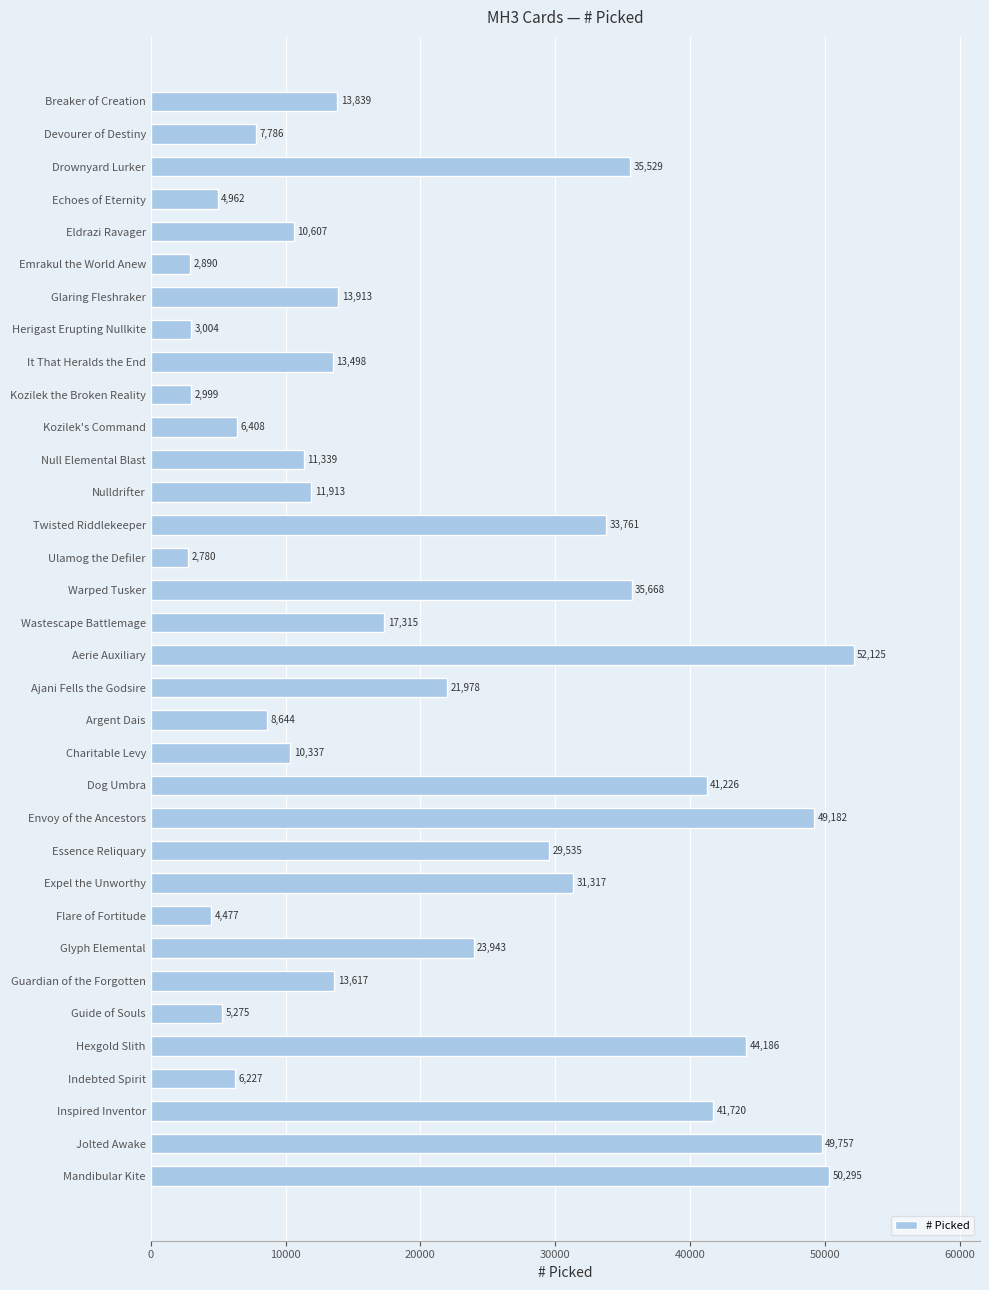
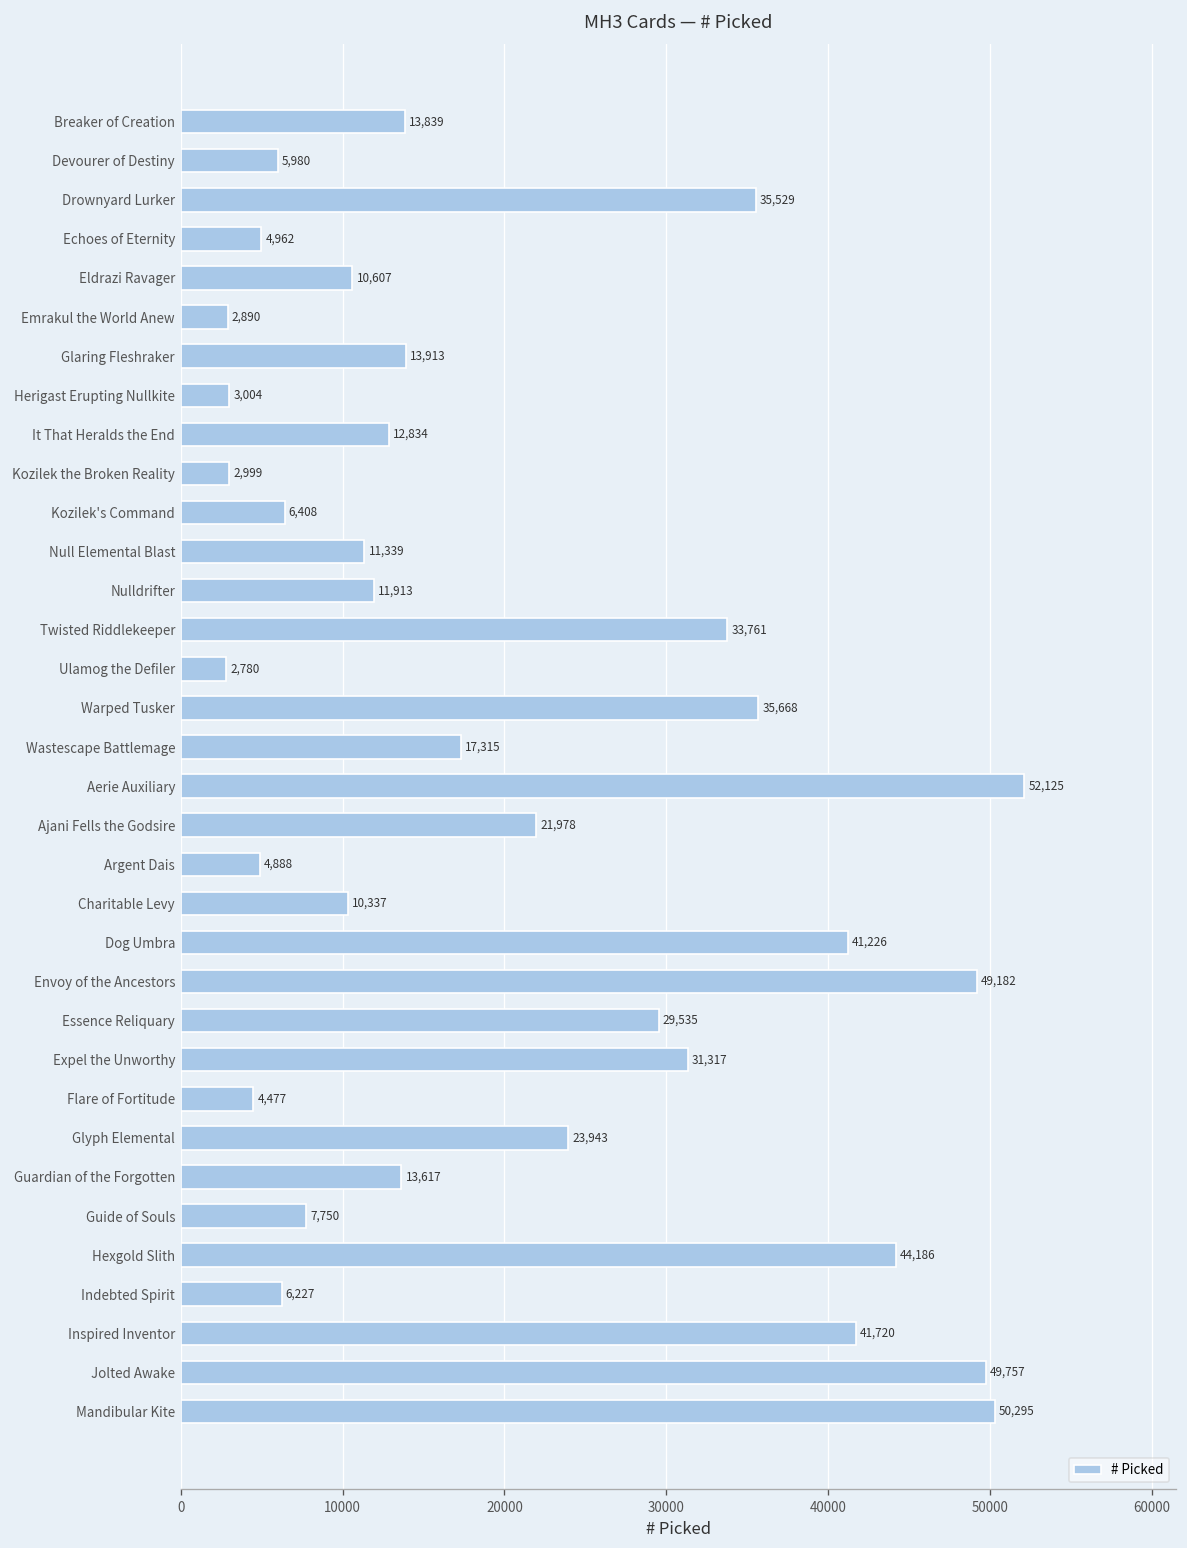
Devourer of Destiny: 7,786 -> 5,980
It That Heralds the End: 13,498 -> 12,834
Argent Dais: 8,644 -> 4,888
Guide of Souls: 5,275 -> 7,750
